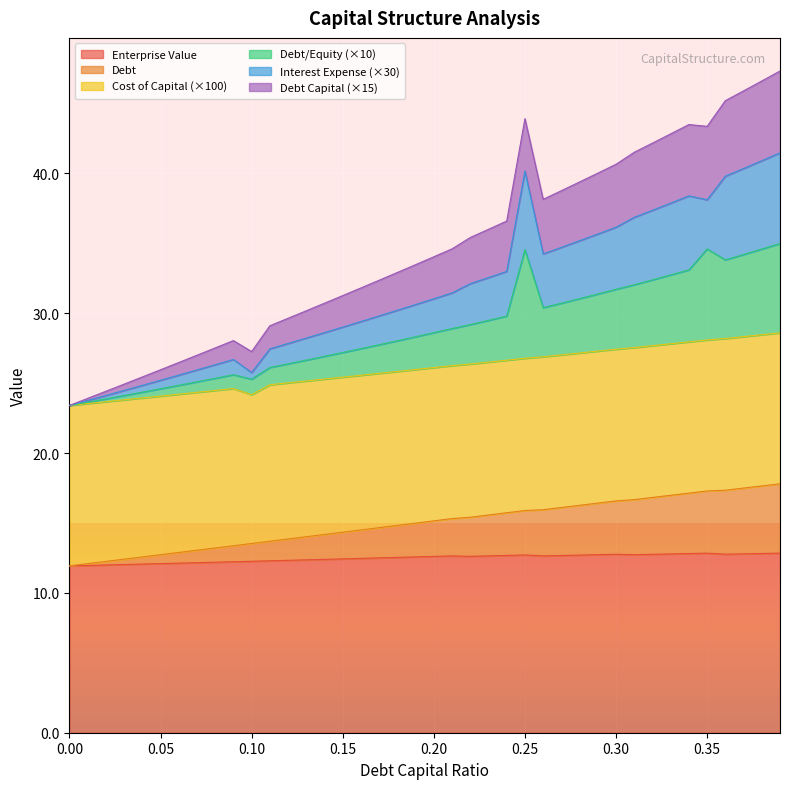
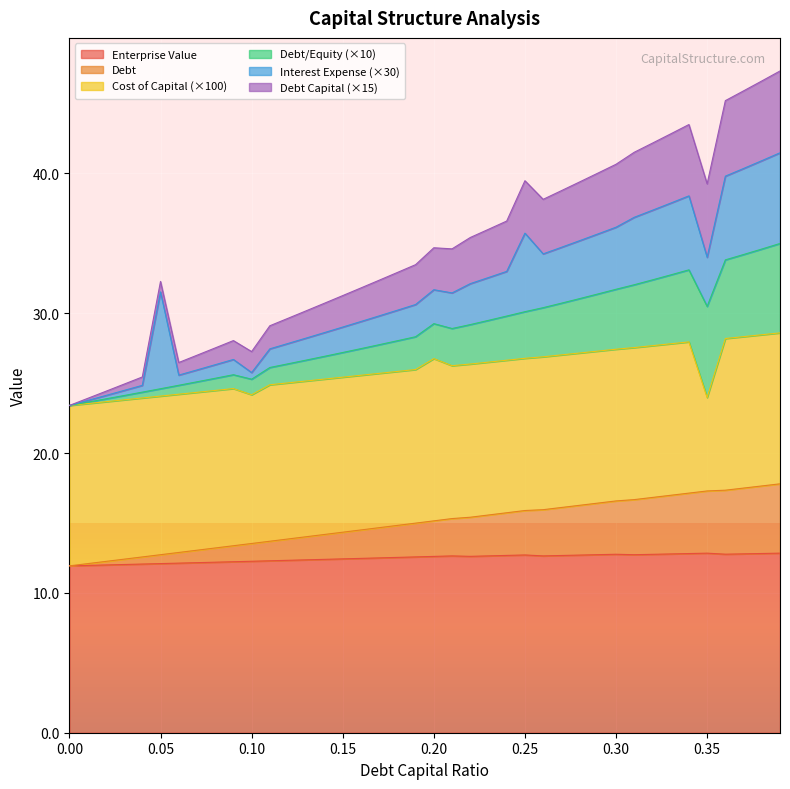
Interest Expense (×30), 0.05: 0.6 -> 6.9
Cost of Capital (×100), 0.20: 11.0 -> 11.6
Debt/Equity (×10), 0.25: 7.8 -> 3.3
Cost of Capital (×100), 0.35: 10.8 -> 6.7
